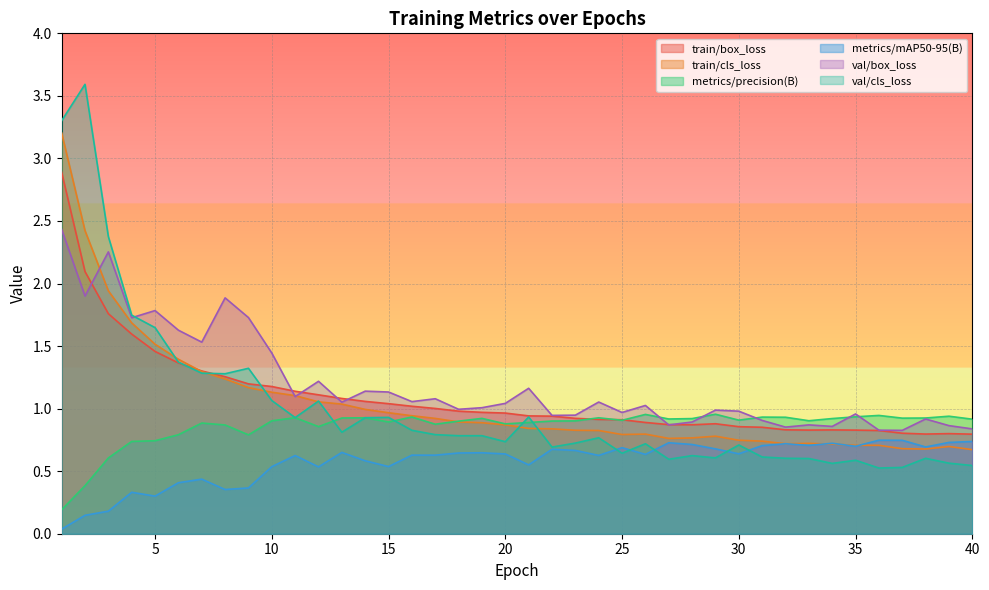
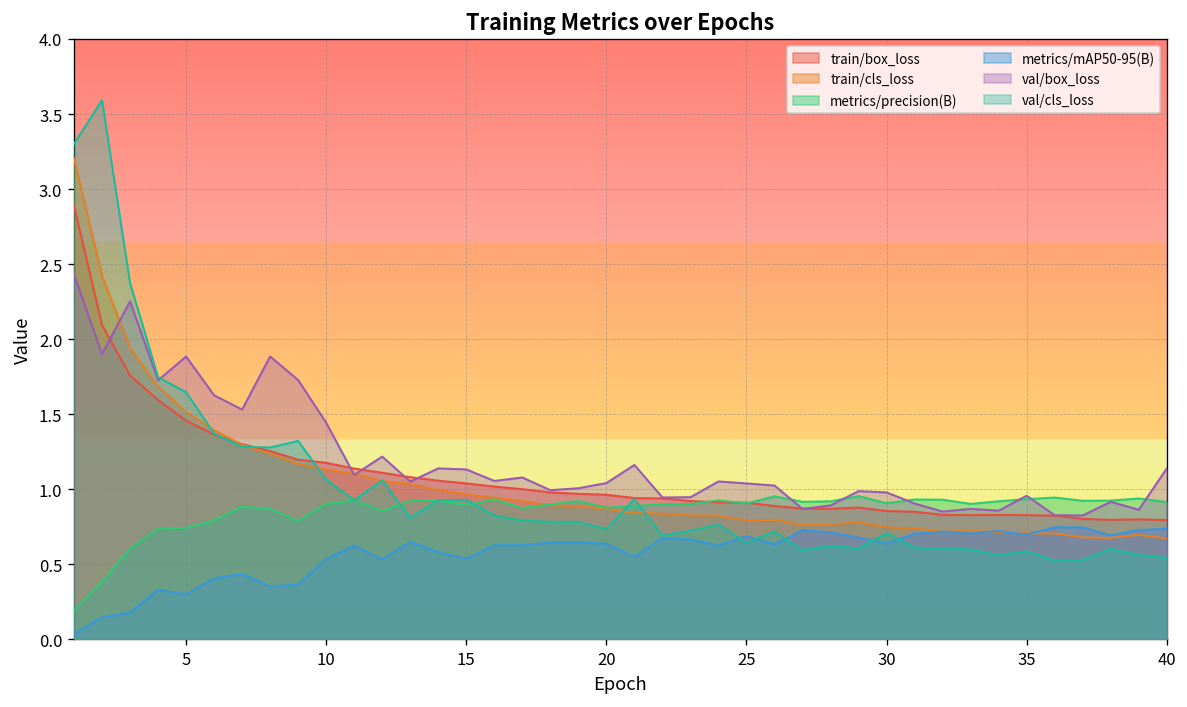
val/box_loss, 5: 1.78 -> 1.88
val/box_loss, 25: 0.97 -> 1.04
val/box_loss, 40: 0.84 -> 1.14
